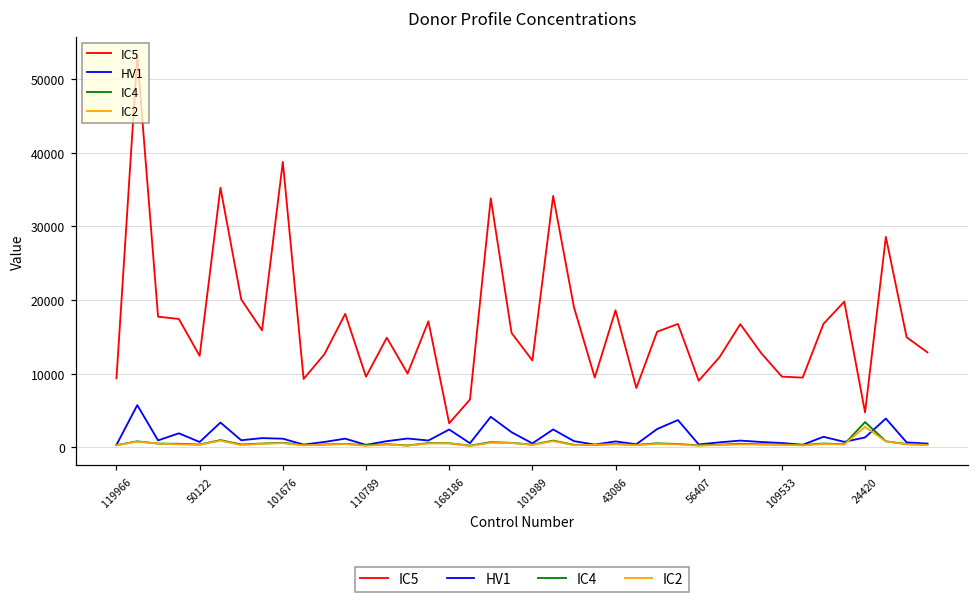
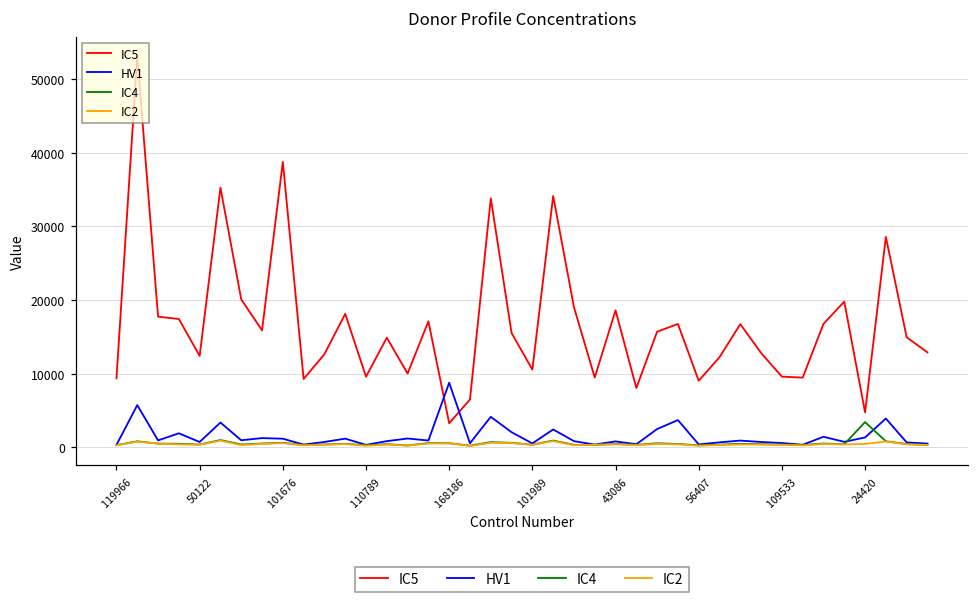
HV1, 168186: 2000 -> 9000
IC5, 101989: 12000 -> 11000
IC2, 24420: 3000 -> 0
